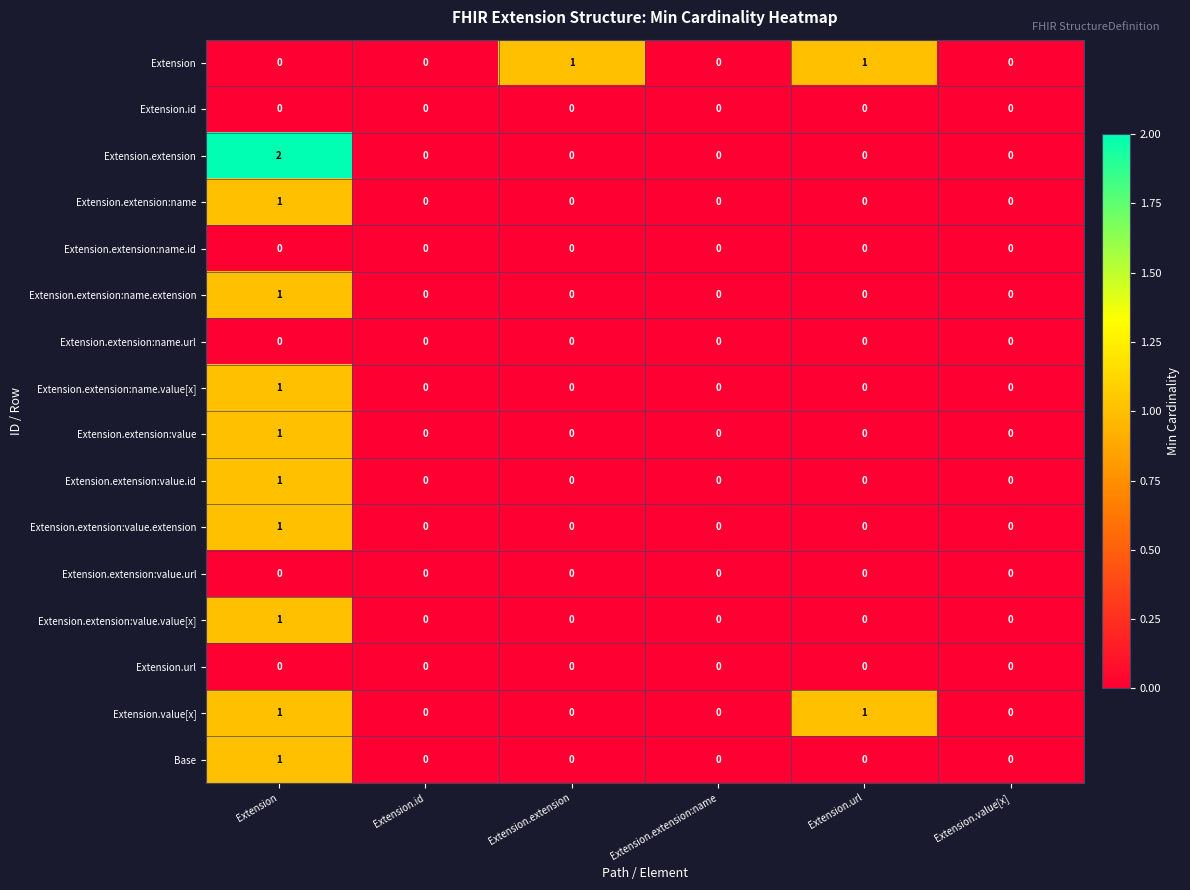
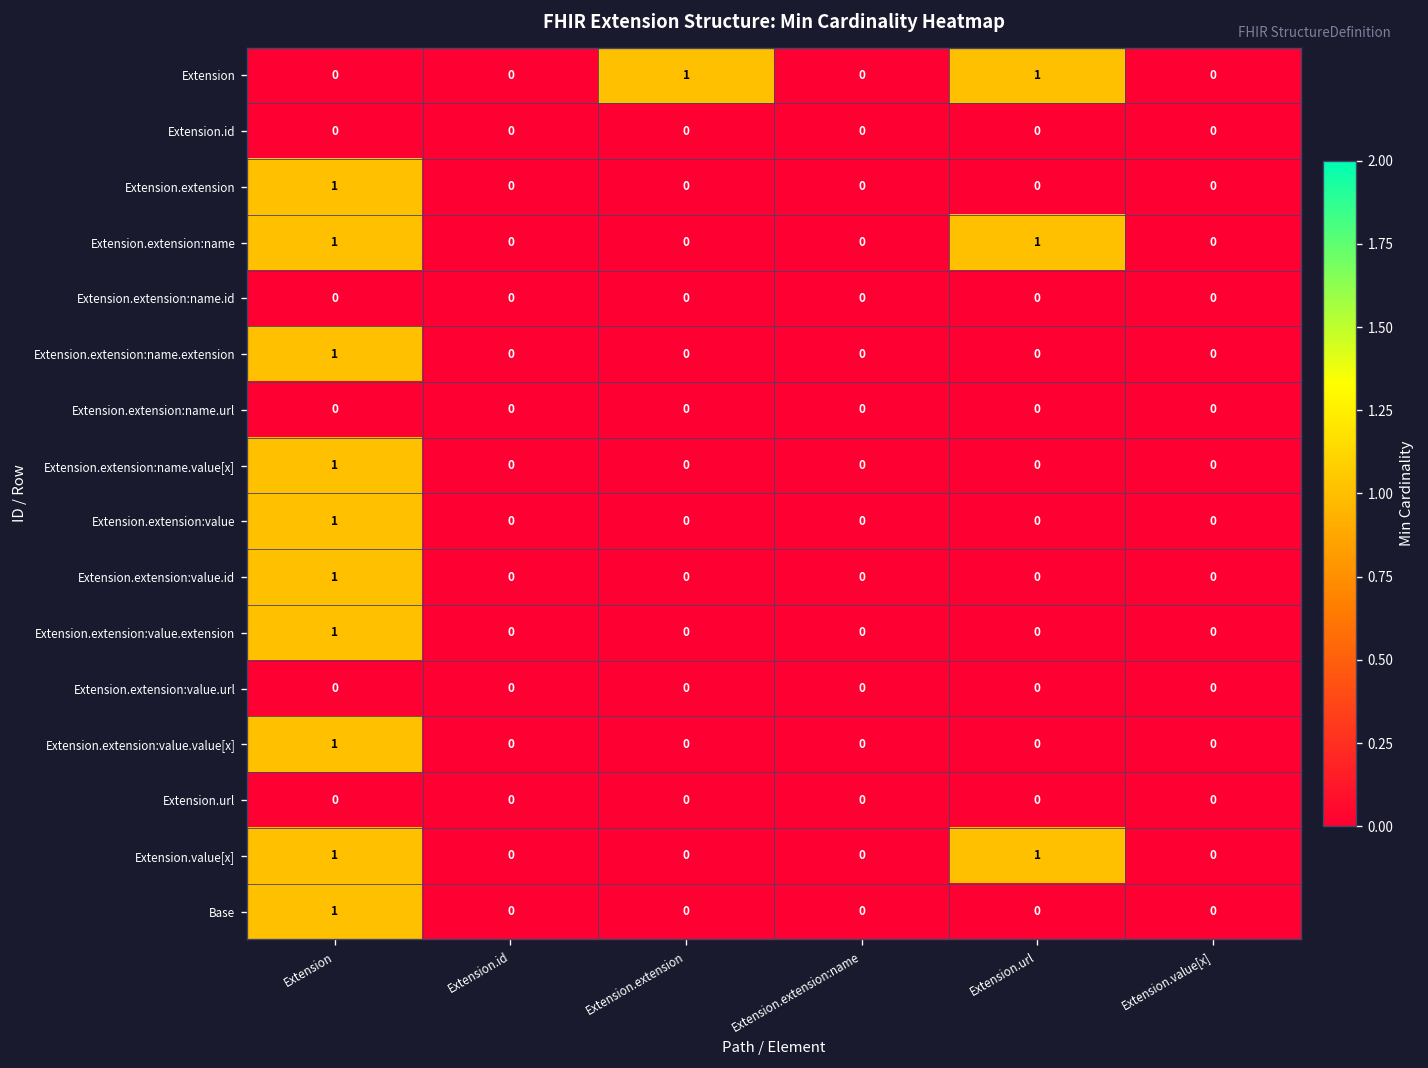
Extension.extension, Extension: 2 -> 1
Extension.extension:name, Extension.url: 0 -> 1
